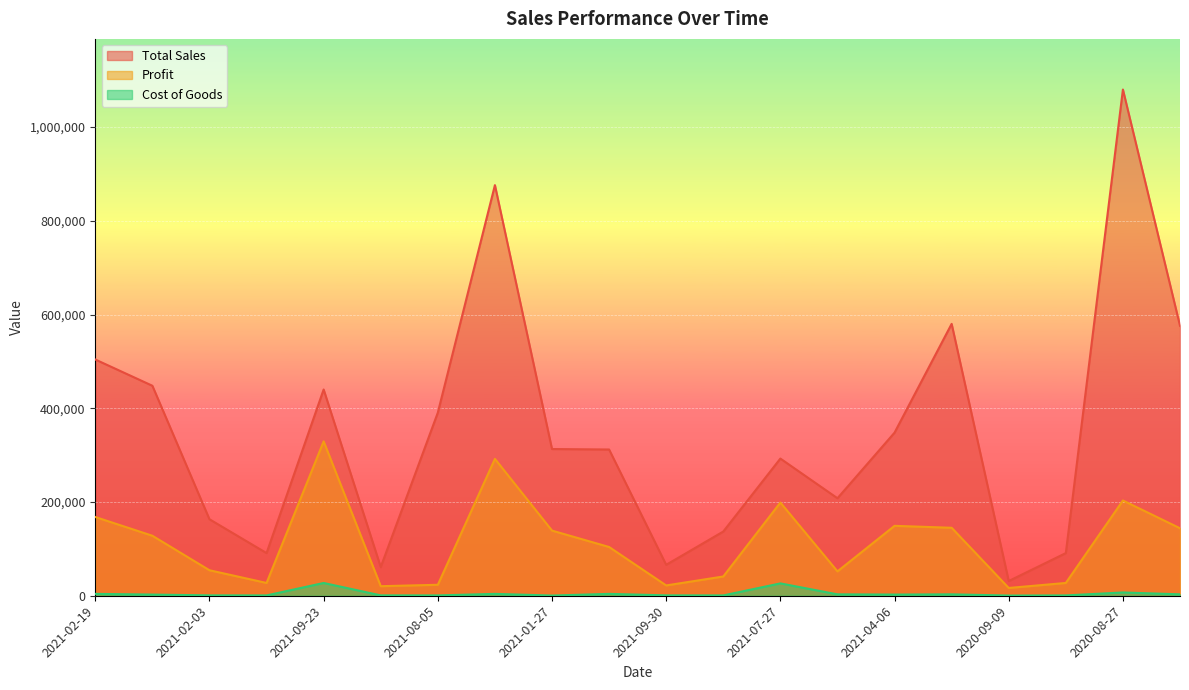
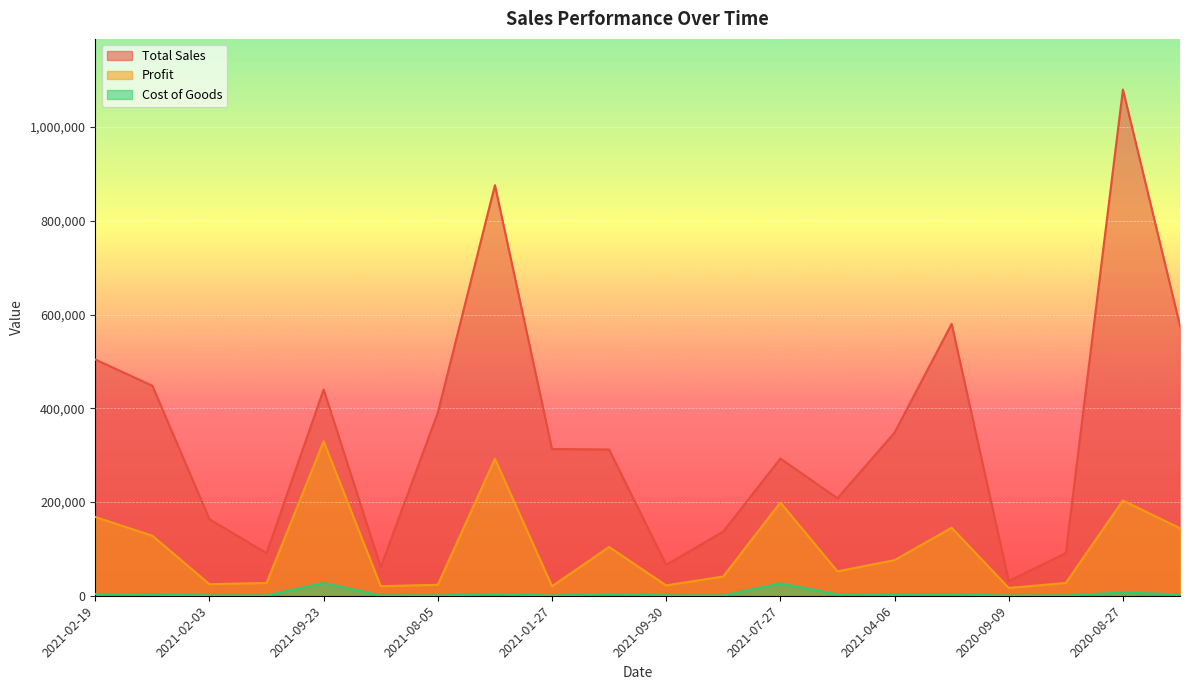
Profit, 2021-02-03: 50,000 -> 20,000
Profit, 2021-01-27: 140,000 -> 20,000
Profit, 2021-04-06: 150,000 -> 80,000
